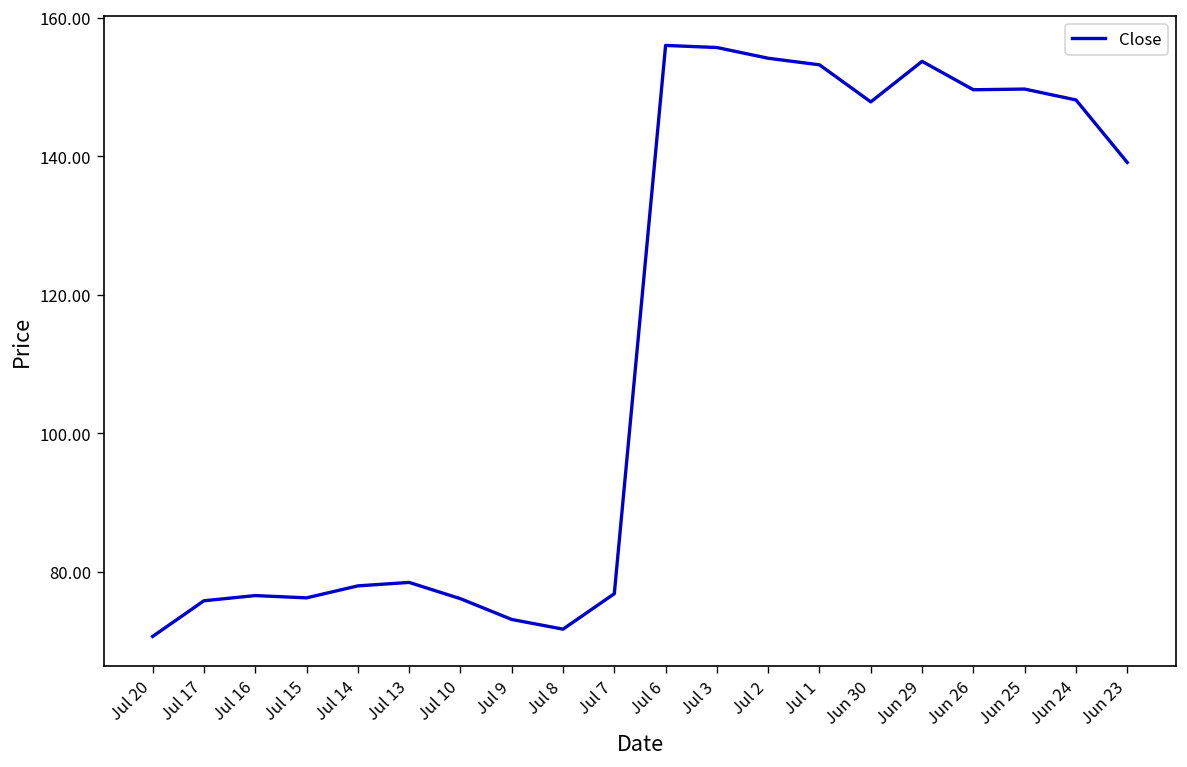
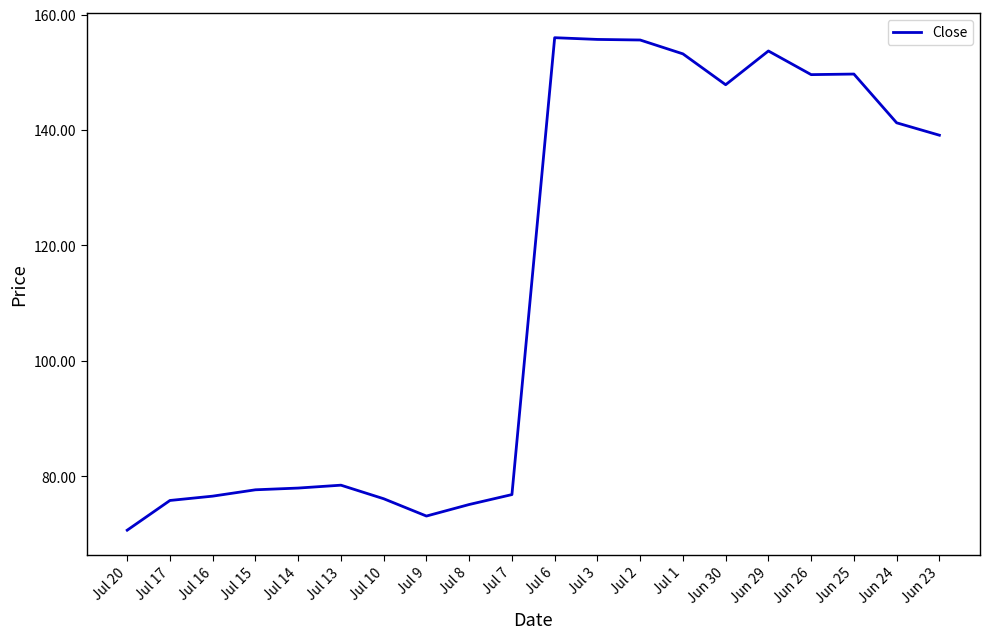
Jul 15: 76 -> 78
Jul 8: 72 -> 75
Jul 2: 154 -> 156
Jun 24: 148 -> 141
